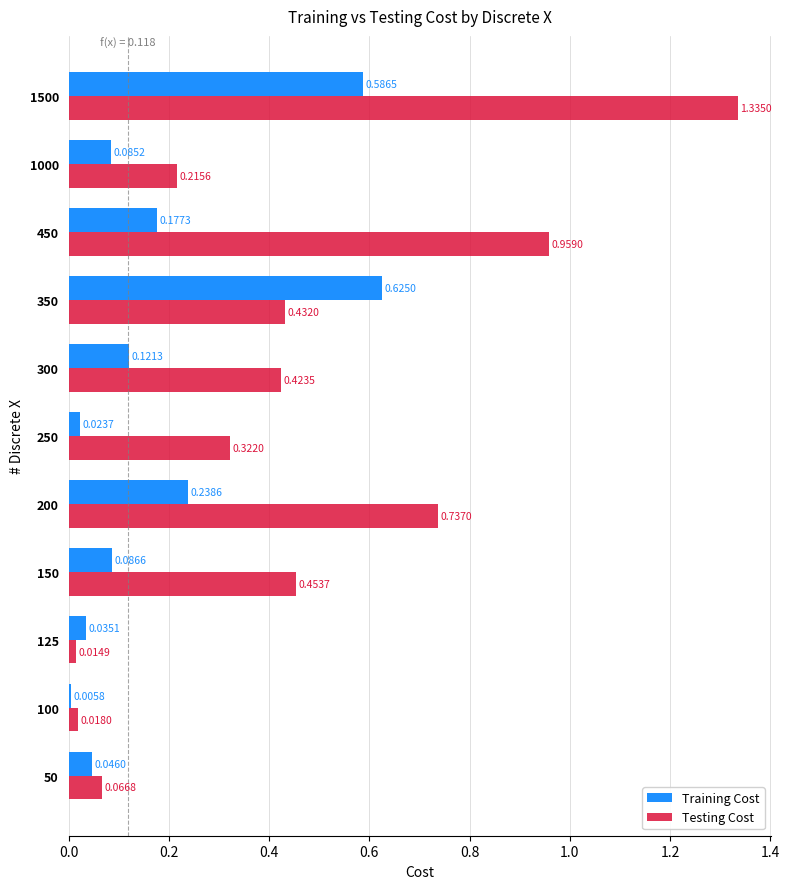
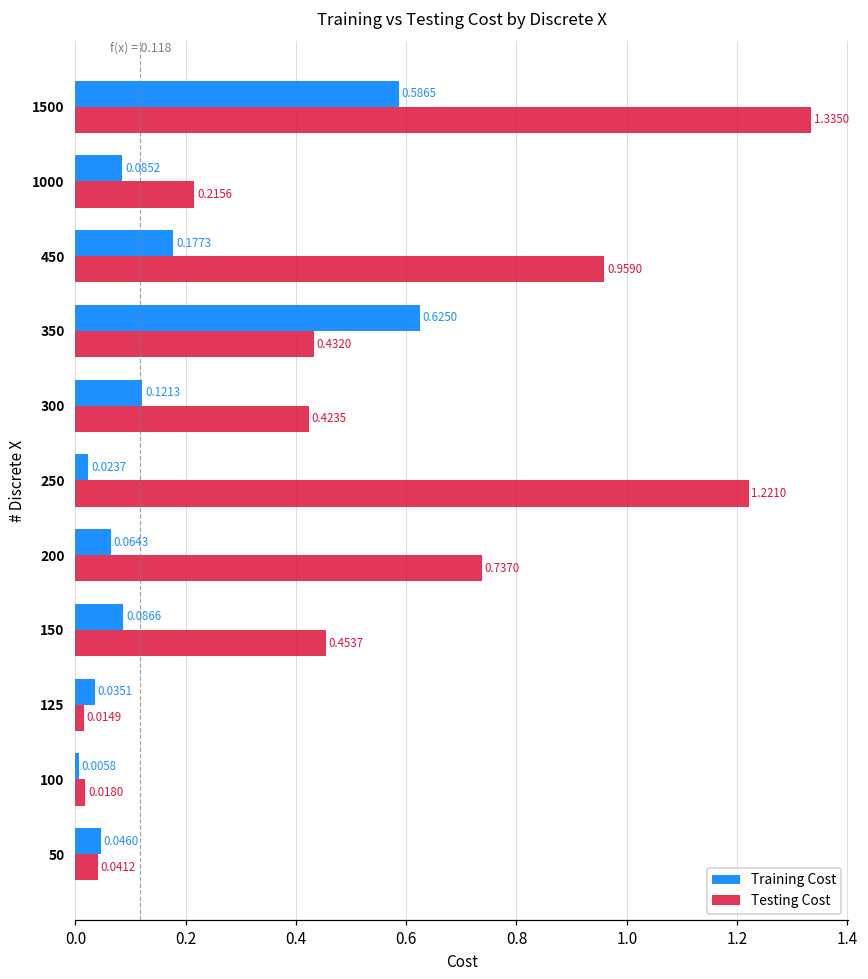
Testing Cost, 250: 0.3220 -> 1.2210
Training Cost, 200: 0.2386 -> 0.0643
Testing Cost, 50: 0.0668 -> 0.0412
